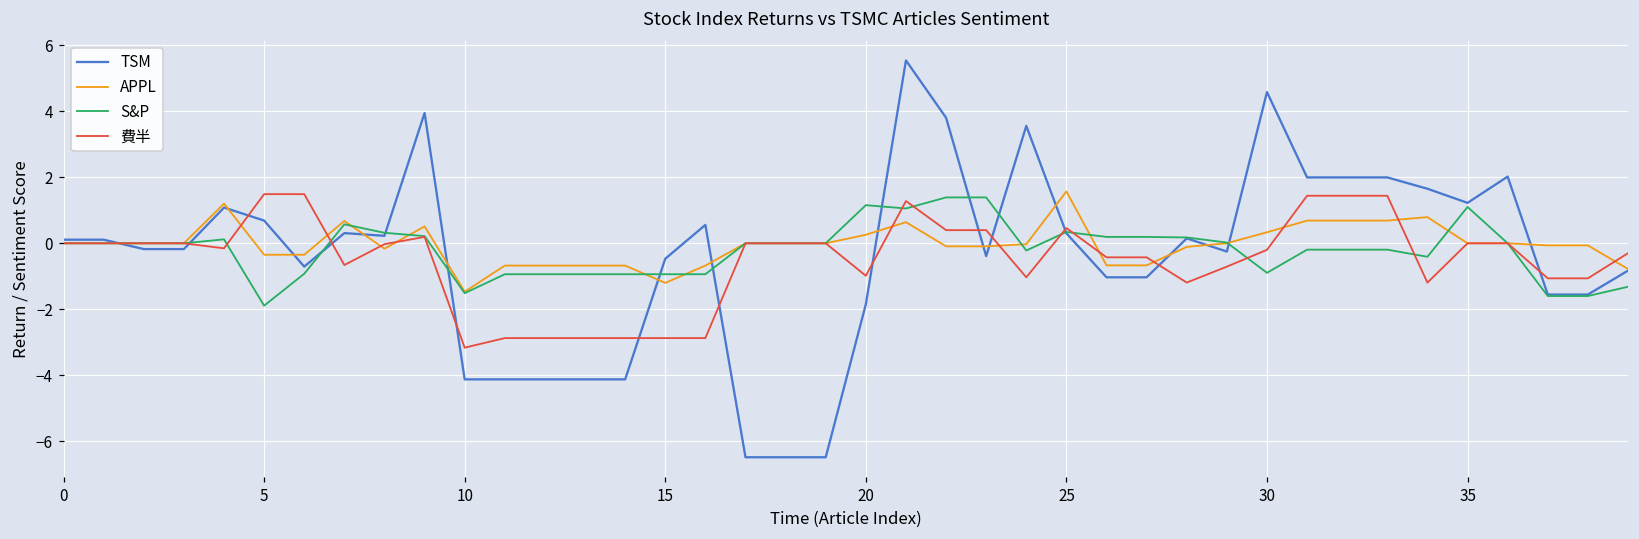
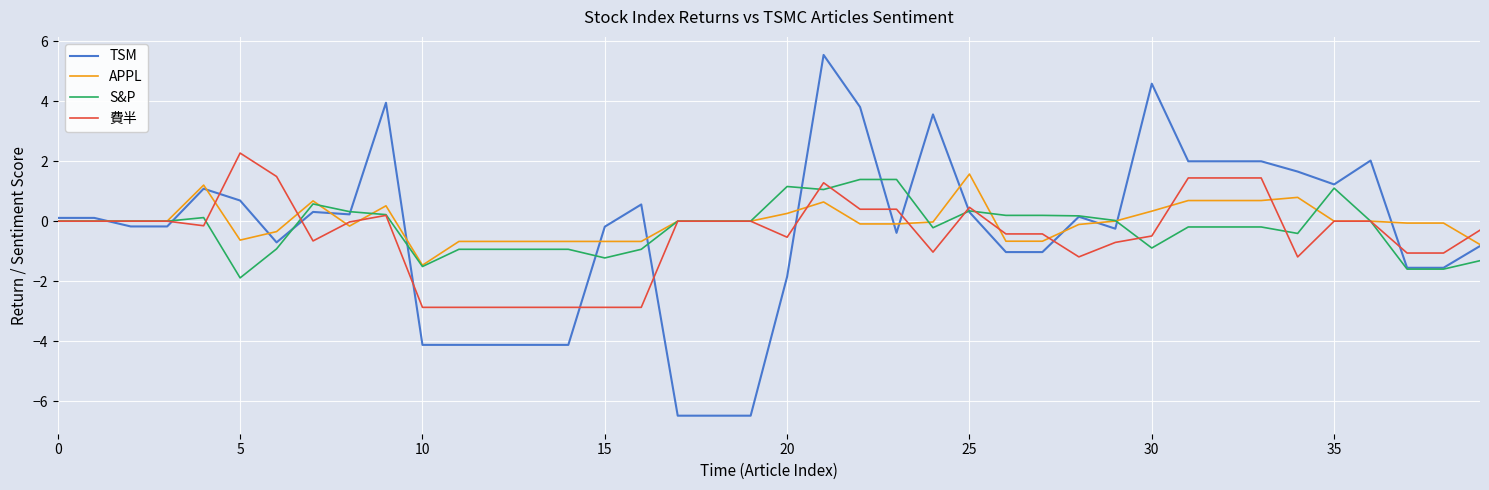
APPL, 5: -0.3 -> -0.6
費半, 5: 1.5 -> 2.3
費半, 10: -3.2 -> -2.9
TSM, 15: -0.5 -> -0.2
APPL, 15: -1.2 -> -0.7
S&P, 15: -0.9 -> -1.2
費半, 20: -1.0 -> -0.5
費半, 30: -0.2 -> -0.5
